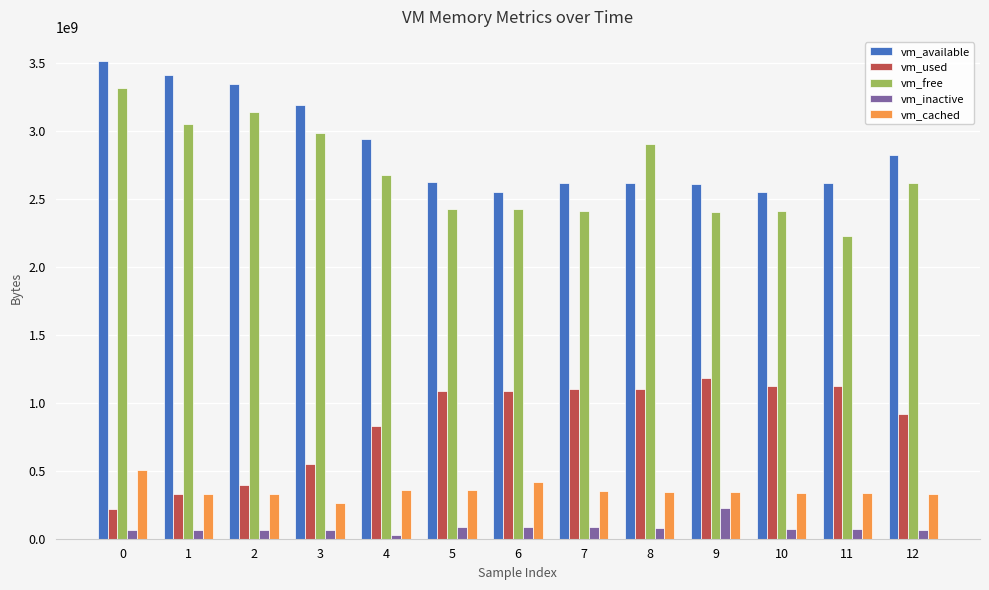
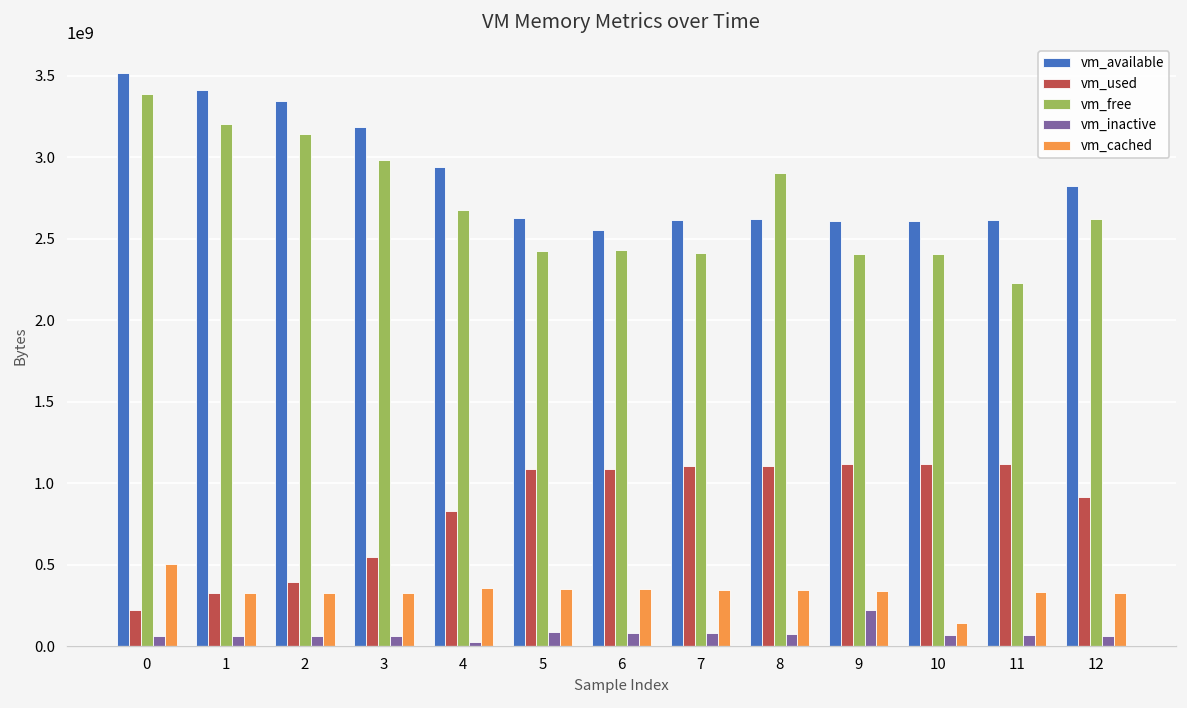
vm_free, 0: 3310000000 -> 3390000000
vm_free, 1: 3050000000 -> 3210000000
vm_cached, 3: 260000000 -> 330000000
vm_cached, 6: 420000000 -> 350000000
vm_used, 9: 1180000000 -> 1120000000
vm_available, 10: 2550000000 -> 2610000000
vm_cached, 10: 340000000 -> 140000000
